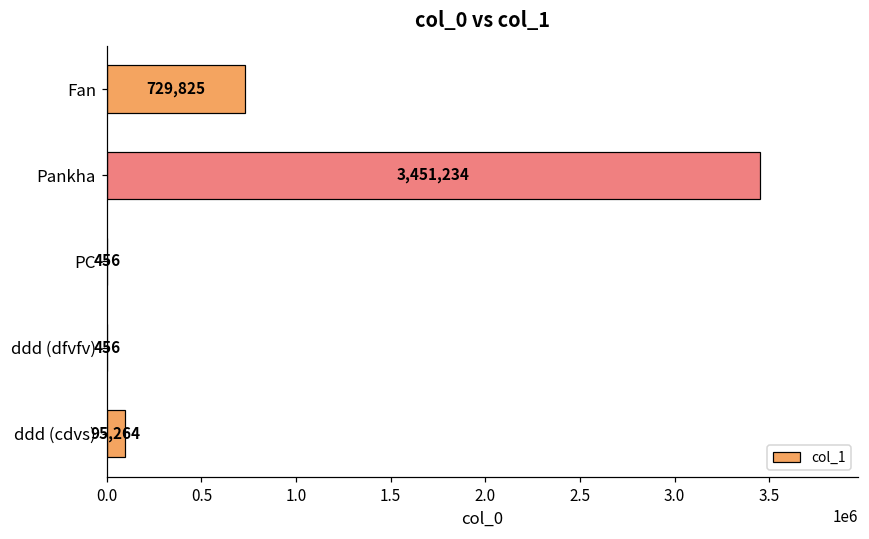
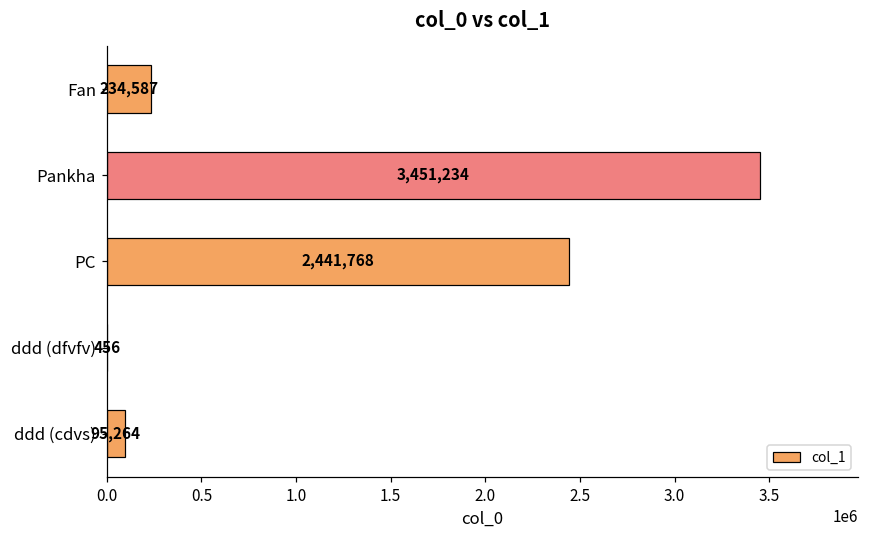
Fan: 729,825 -> 234,587
PC: 456 -> 2,441,768
